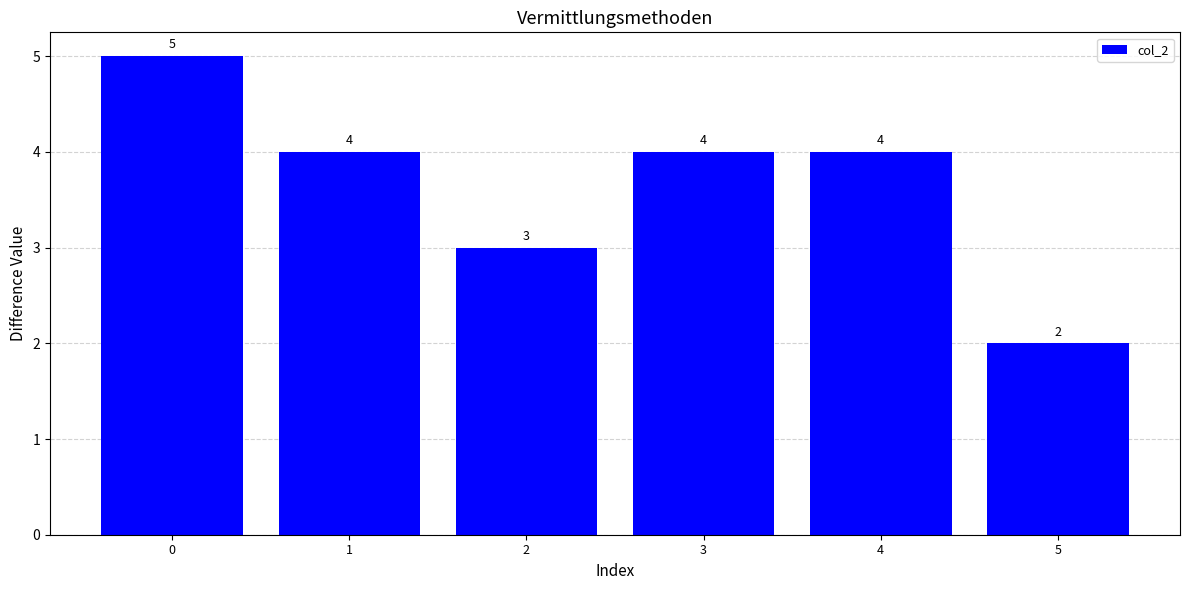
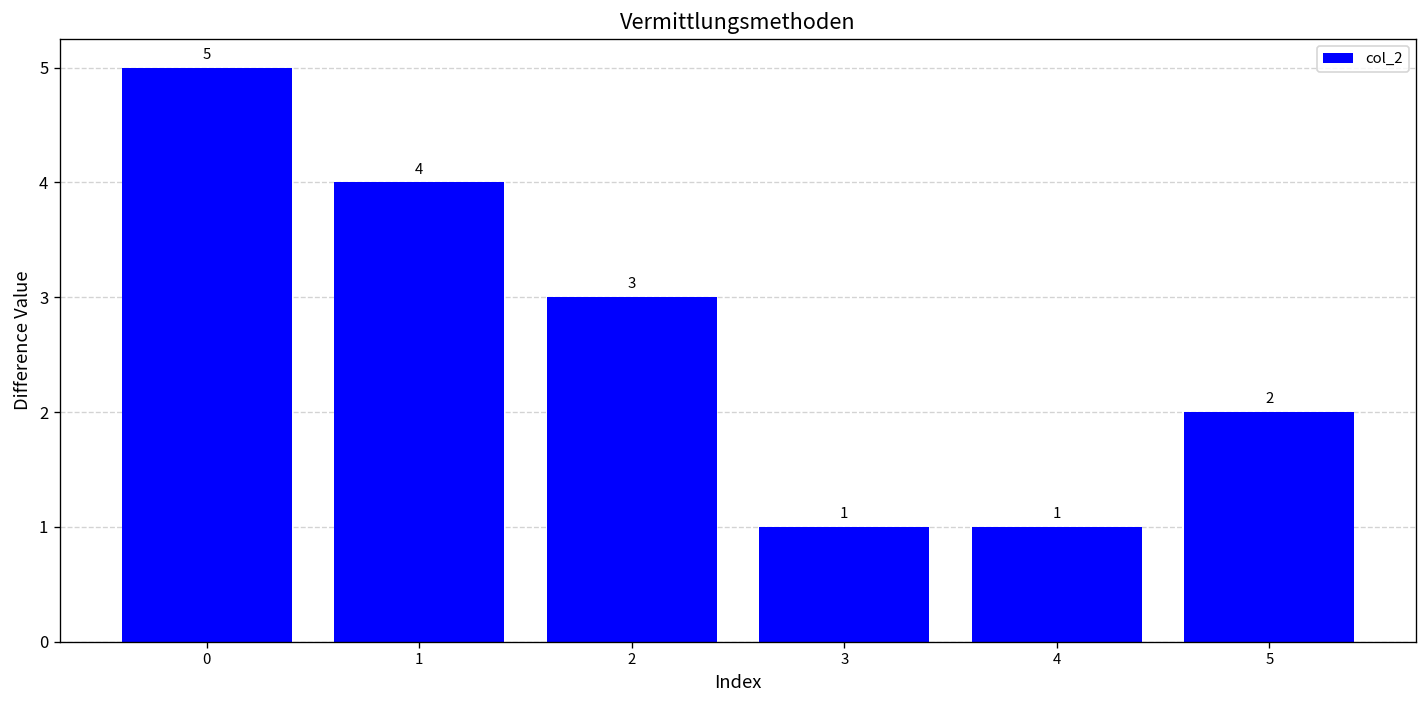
3: 4 -> 1
4: 4 -> 1
